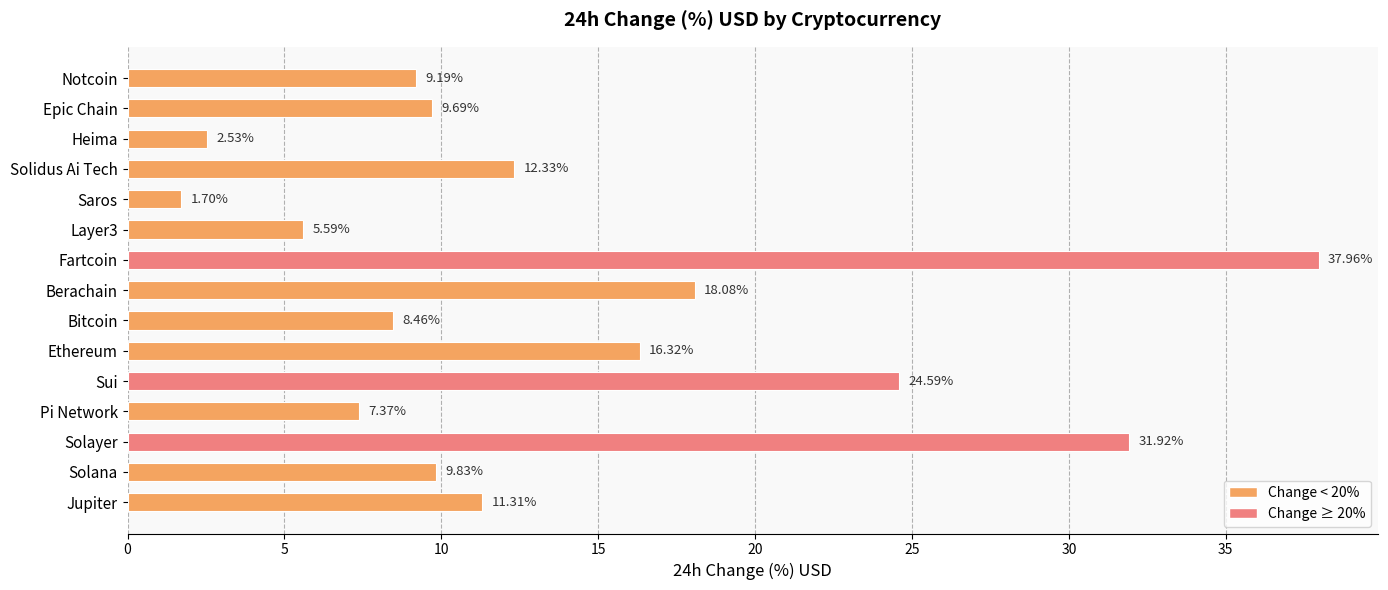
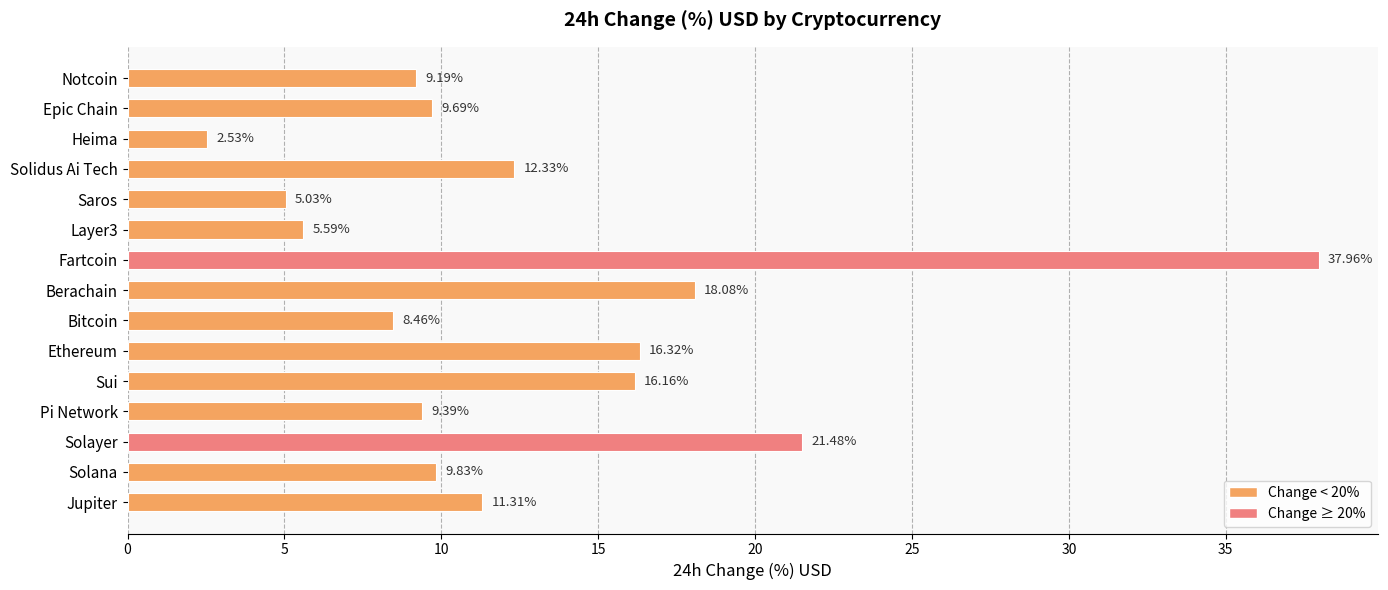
Saros: 1.70% -> 5.03%
Sui: 24.59% -> 16.16%
Pi Network: 7.37% -> 9.39%
Solayer: 31.92% -> 21.48%
